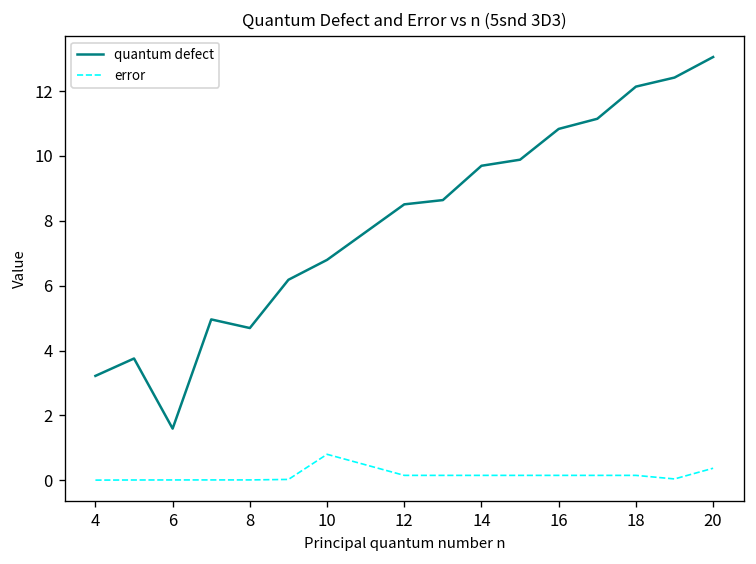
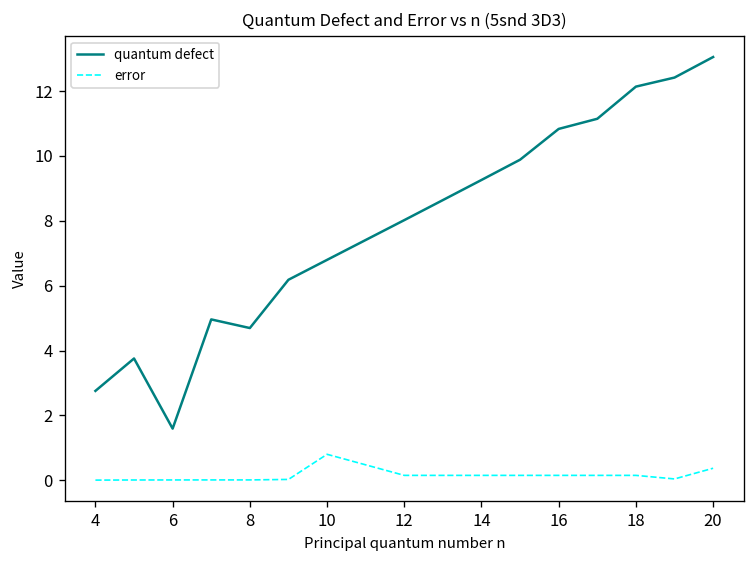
quantum defect, 4: 3.2 -> 2.8
quantum defect, 12: 8.5 -> 8.0
quantum defect, 14: 9.7 -> 9.3
